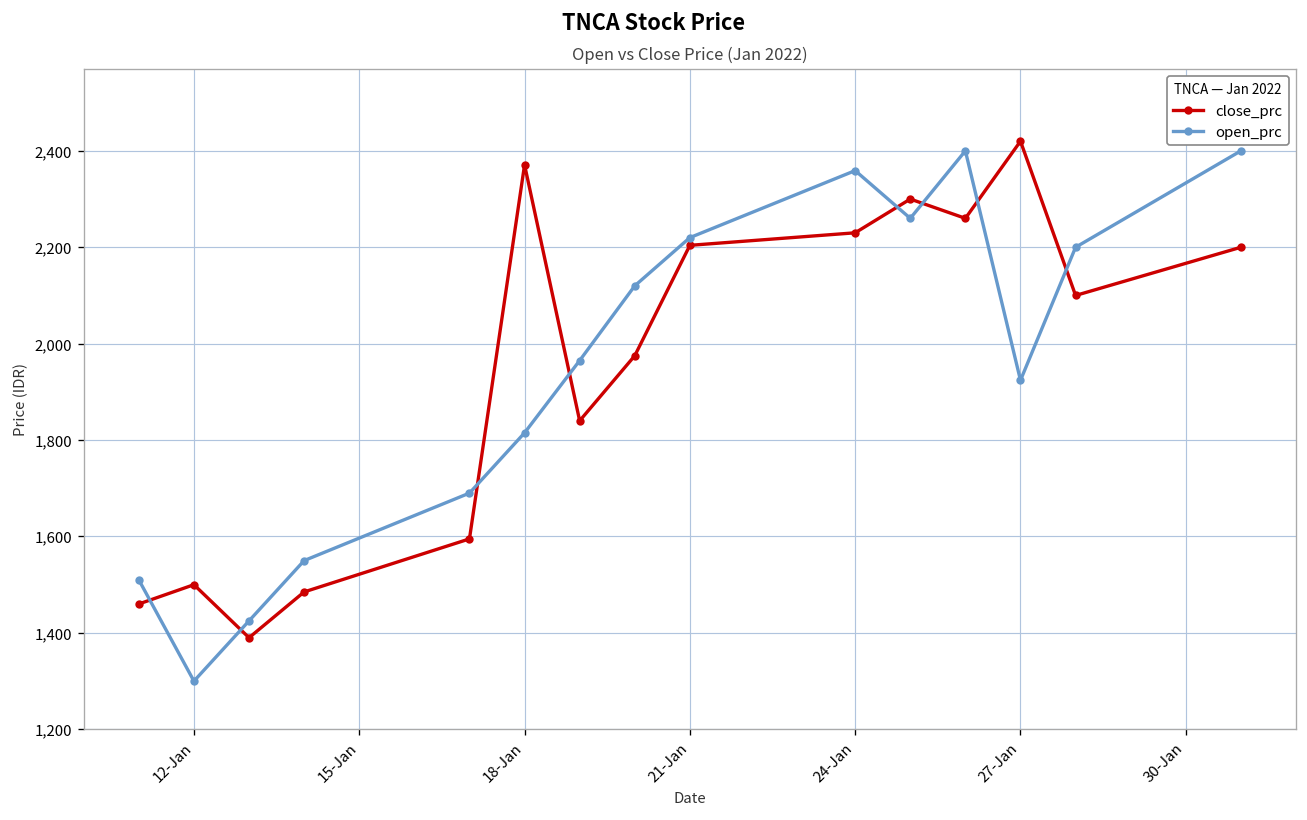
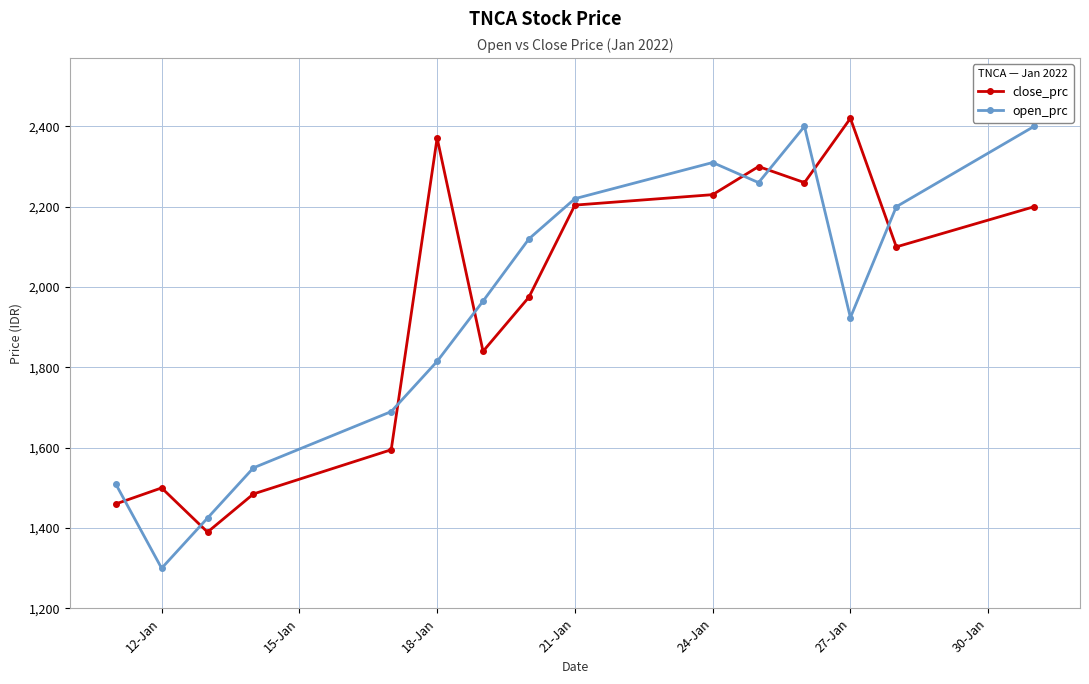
open_prc, 24-Jan: 2,360 -> 2,310
